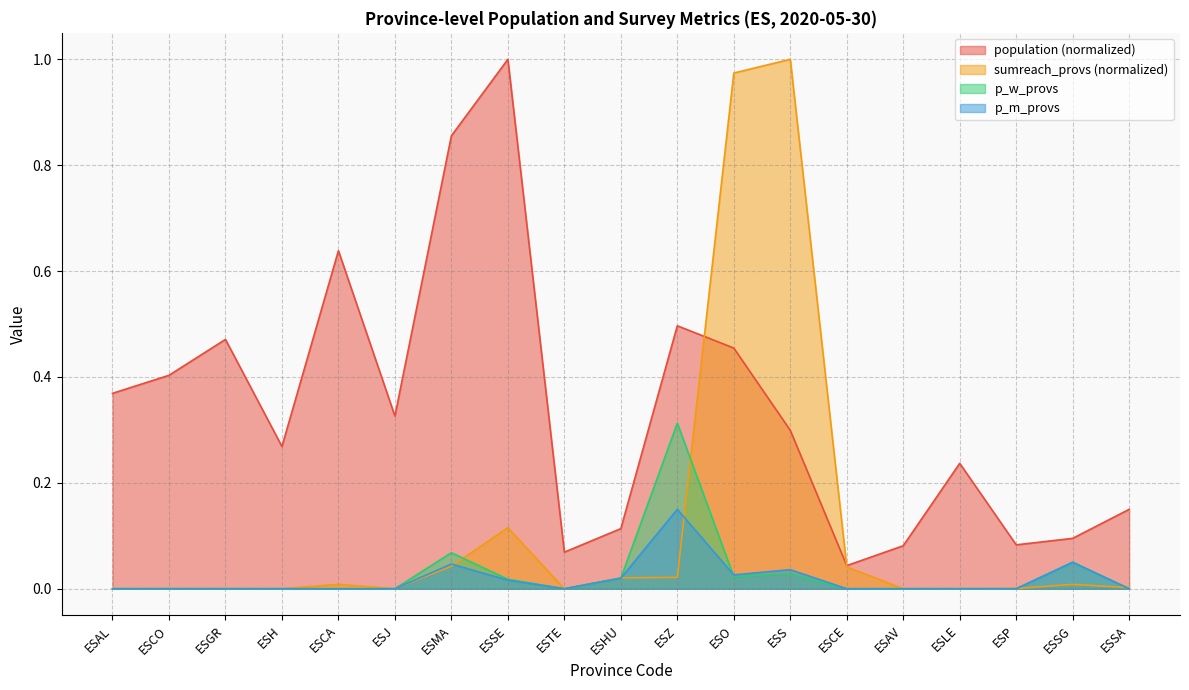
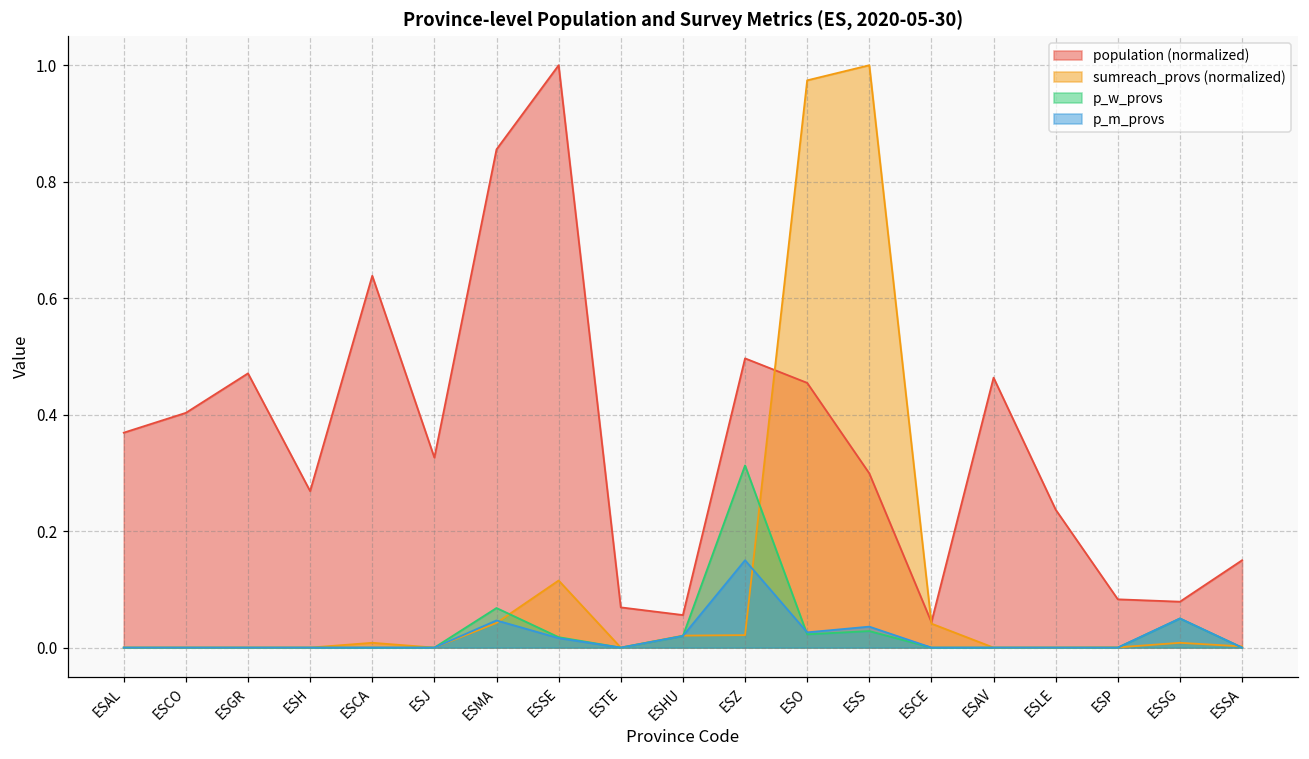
population (normalized), ESHU: 0.11 -> 0.06
population (normalized), ESAV: 0.08 -> 0.46
population (normalized), ESSG: 0.10 -> 0.08
